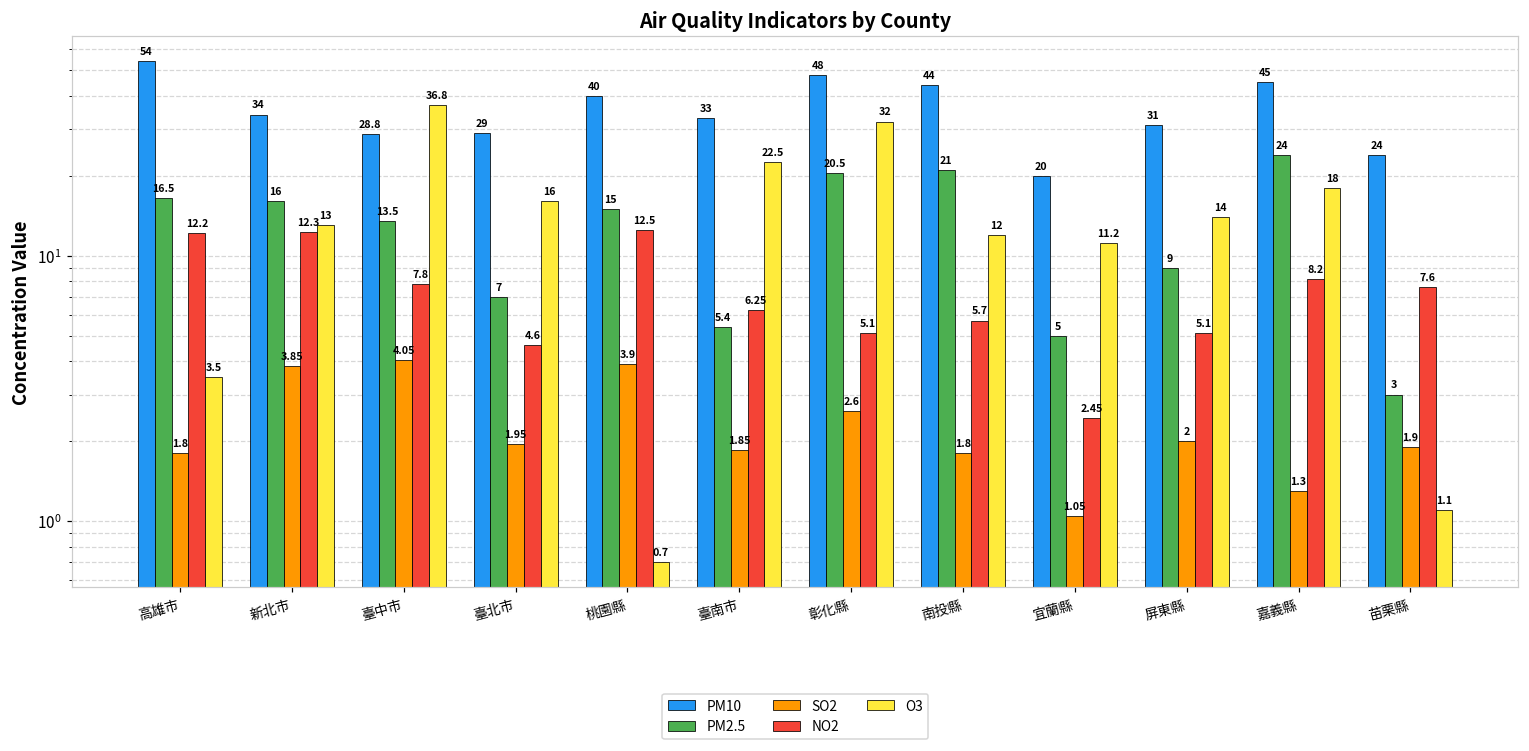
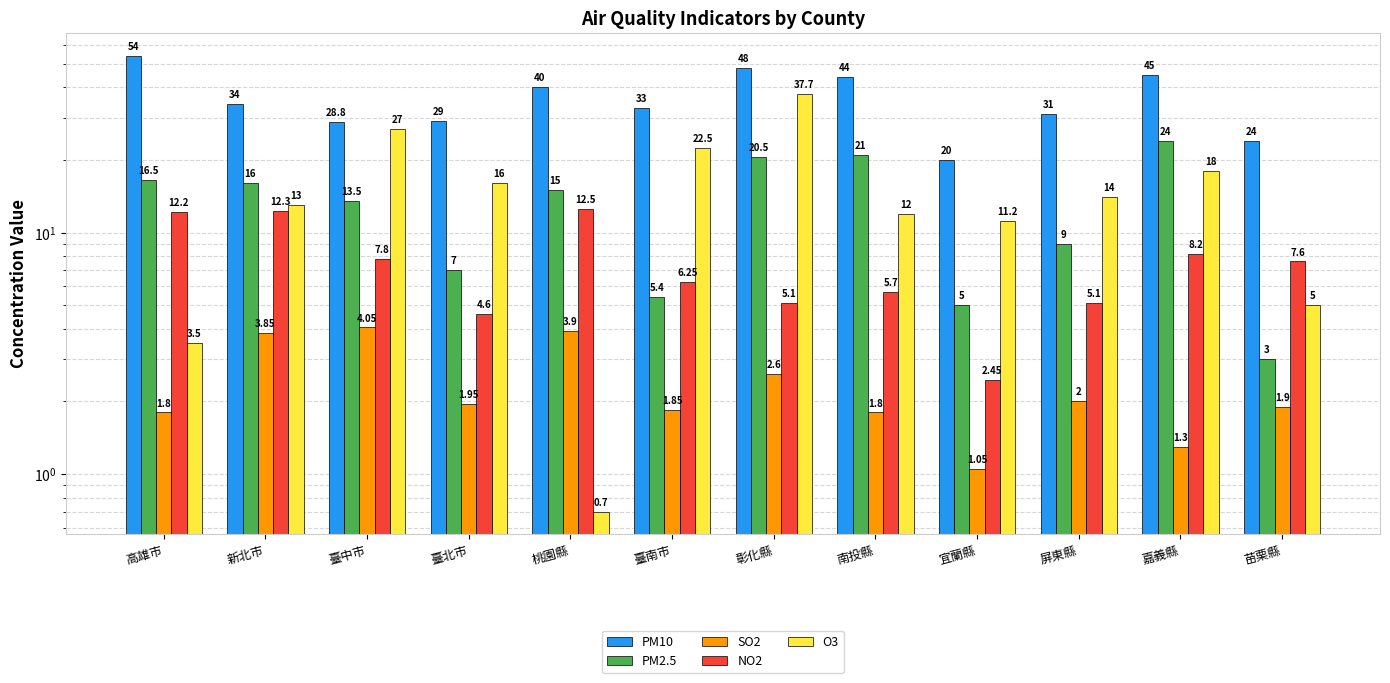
O3, 臺中市: 36.8 -> 27
O3, 彰化縣: 32 -> 37.7
O3, 苗栗縣: 1.1 -> 5
